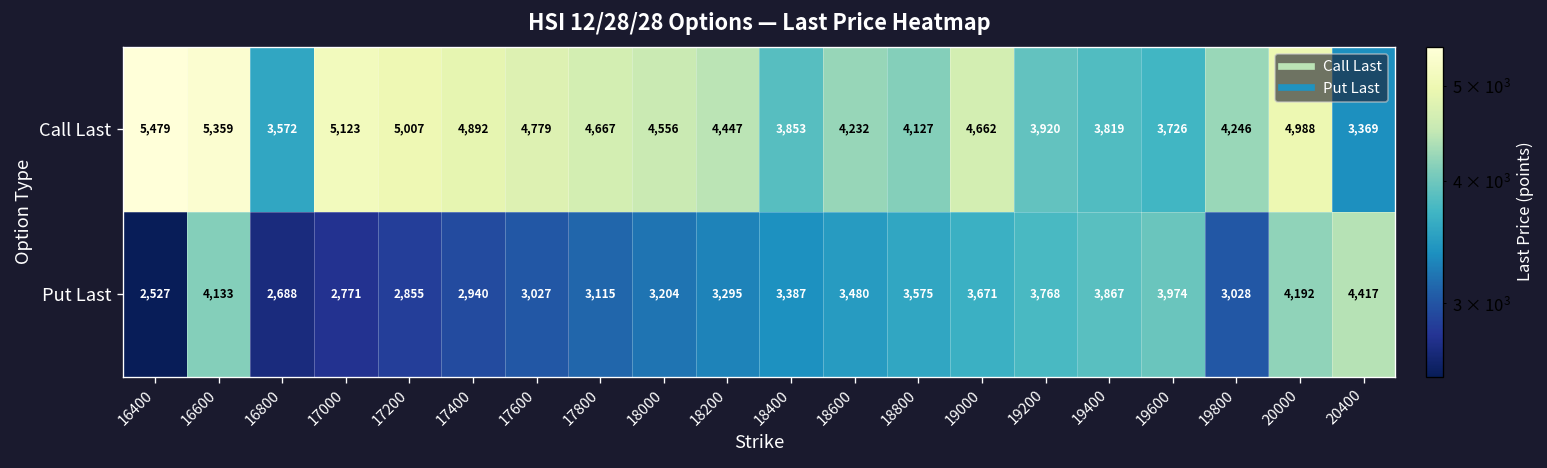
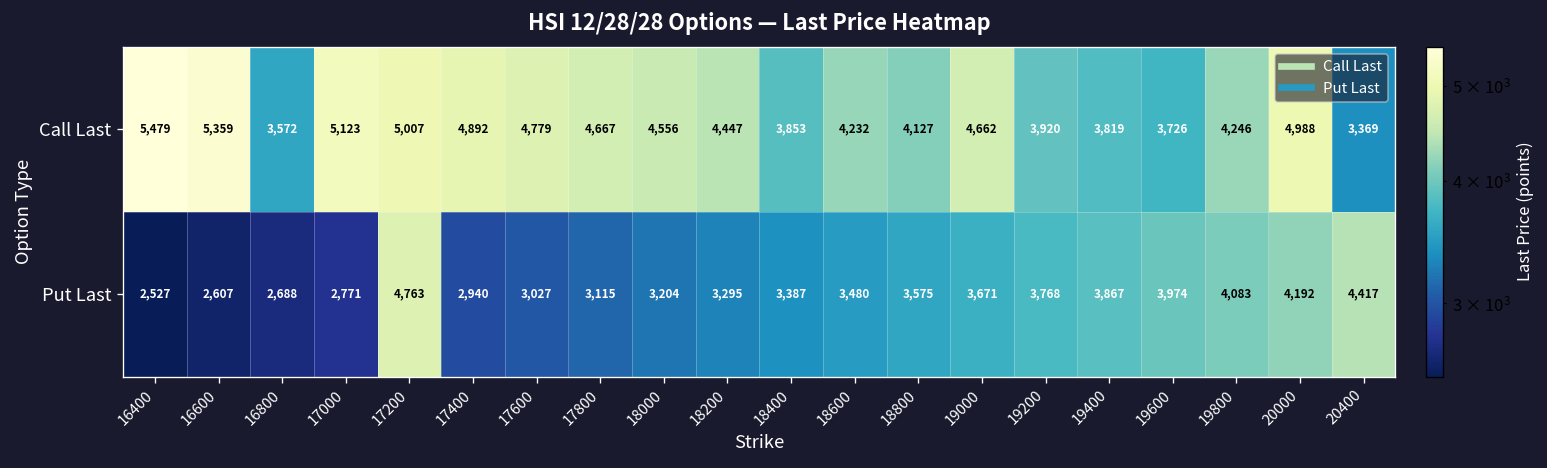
Put Last, 16600: 4,133 -> 2,607
Put Last, 17200: 2,855 -> 4,763
Put Last, 19800: 3,028 -> 4,083
